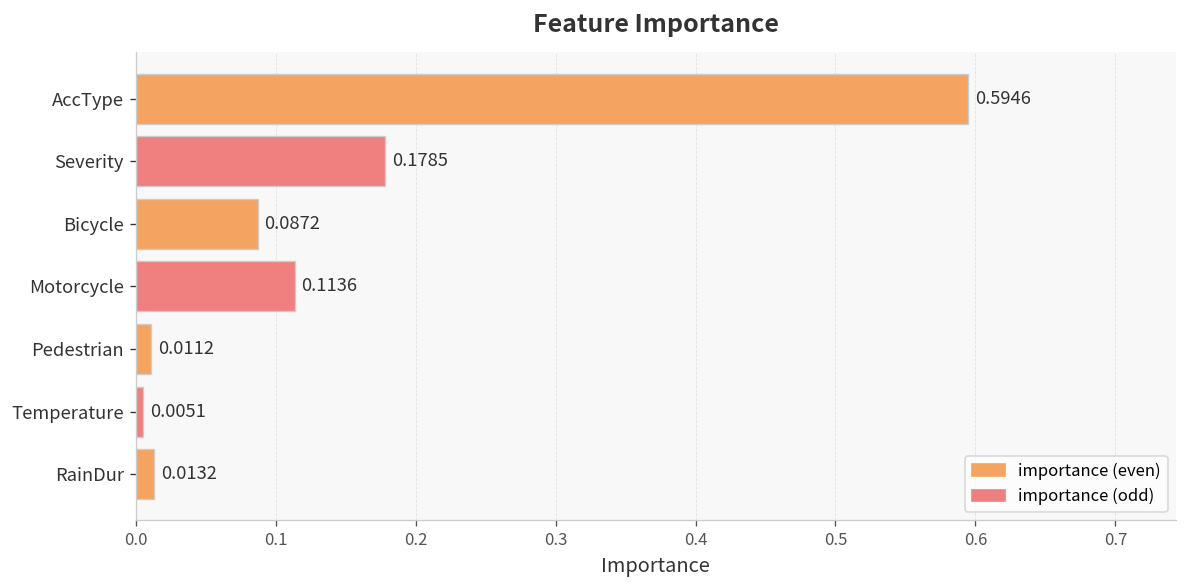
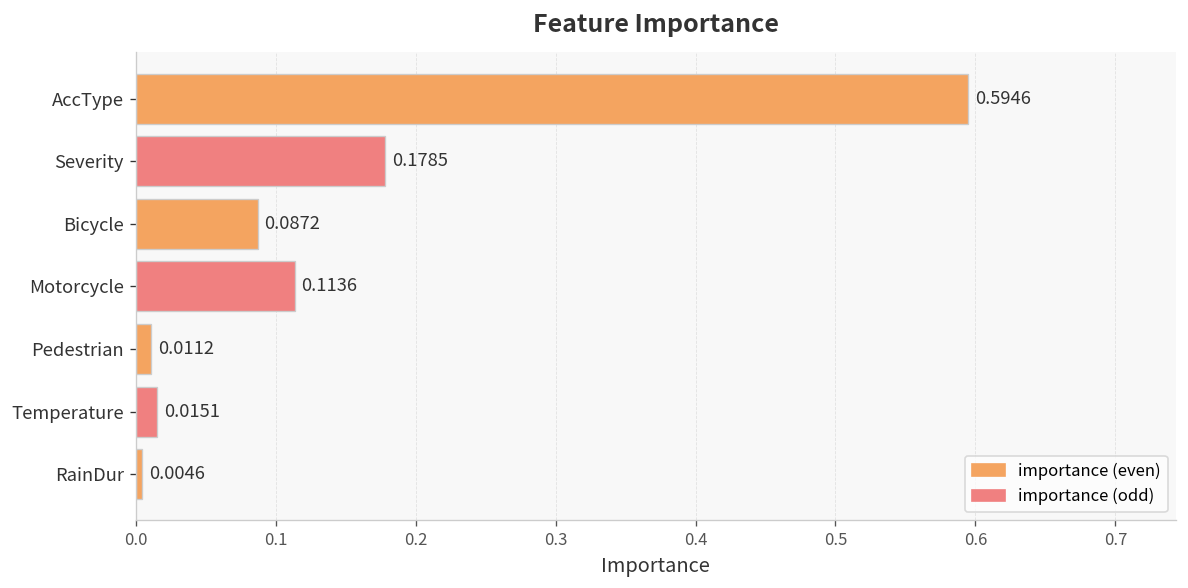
Temperature: 0.0051 -> 0.0151
RainDur: 0.0132 -> 0.0046
